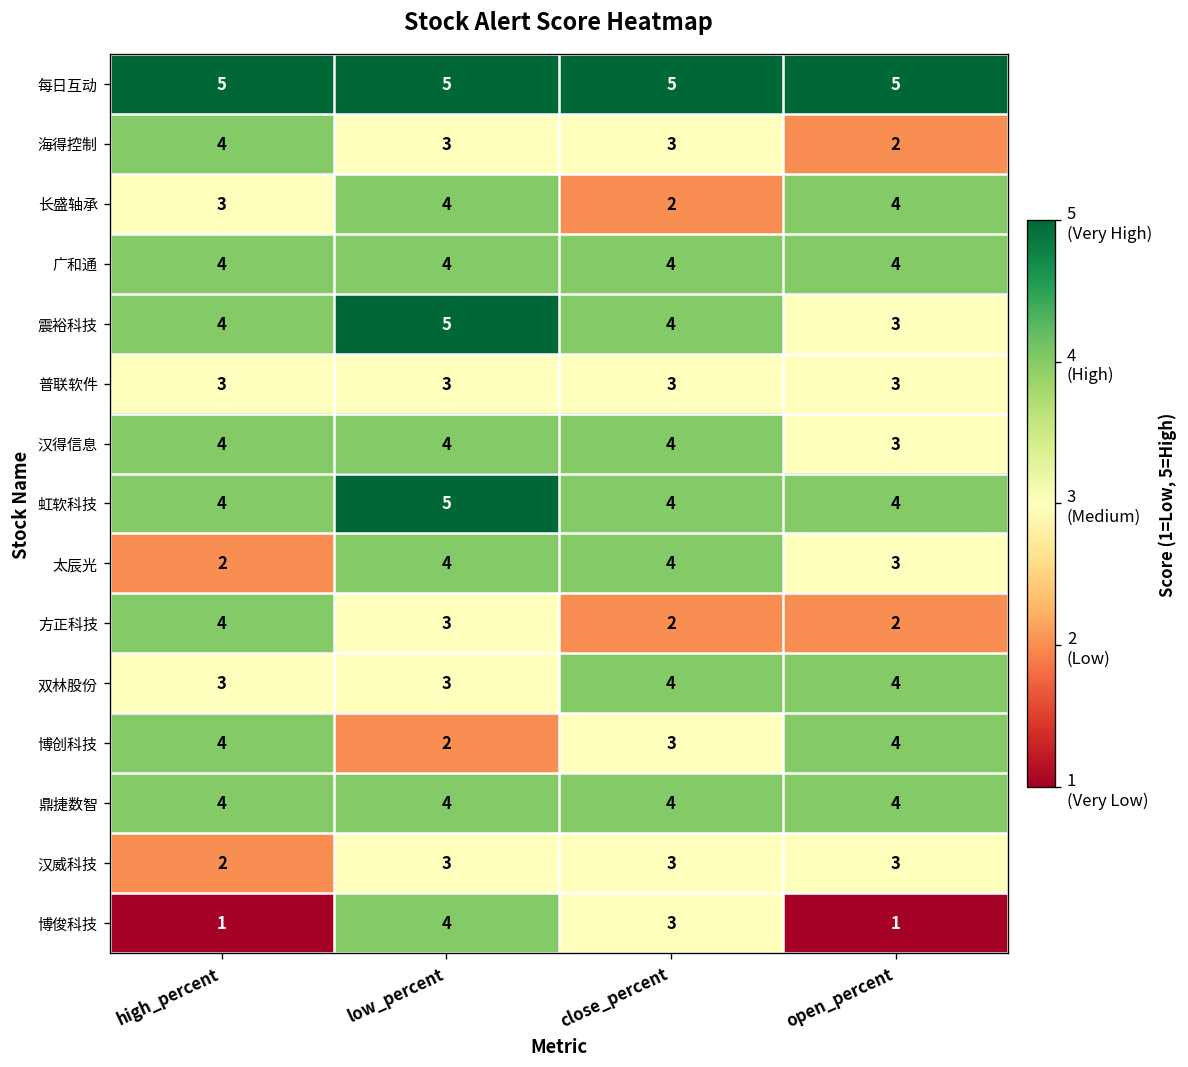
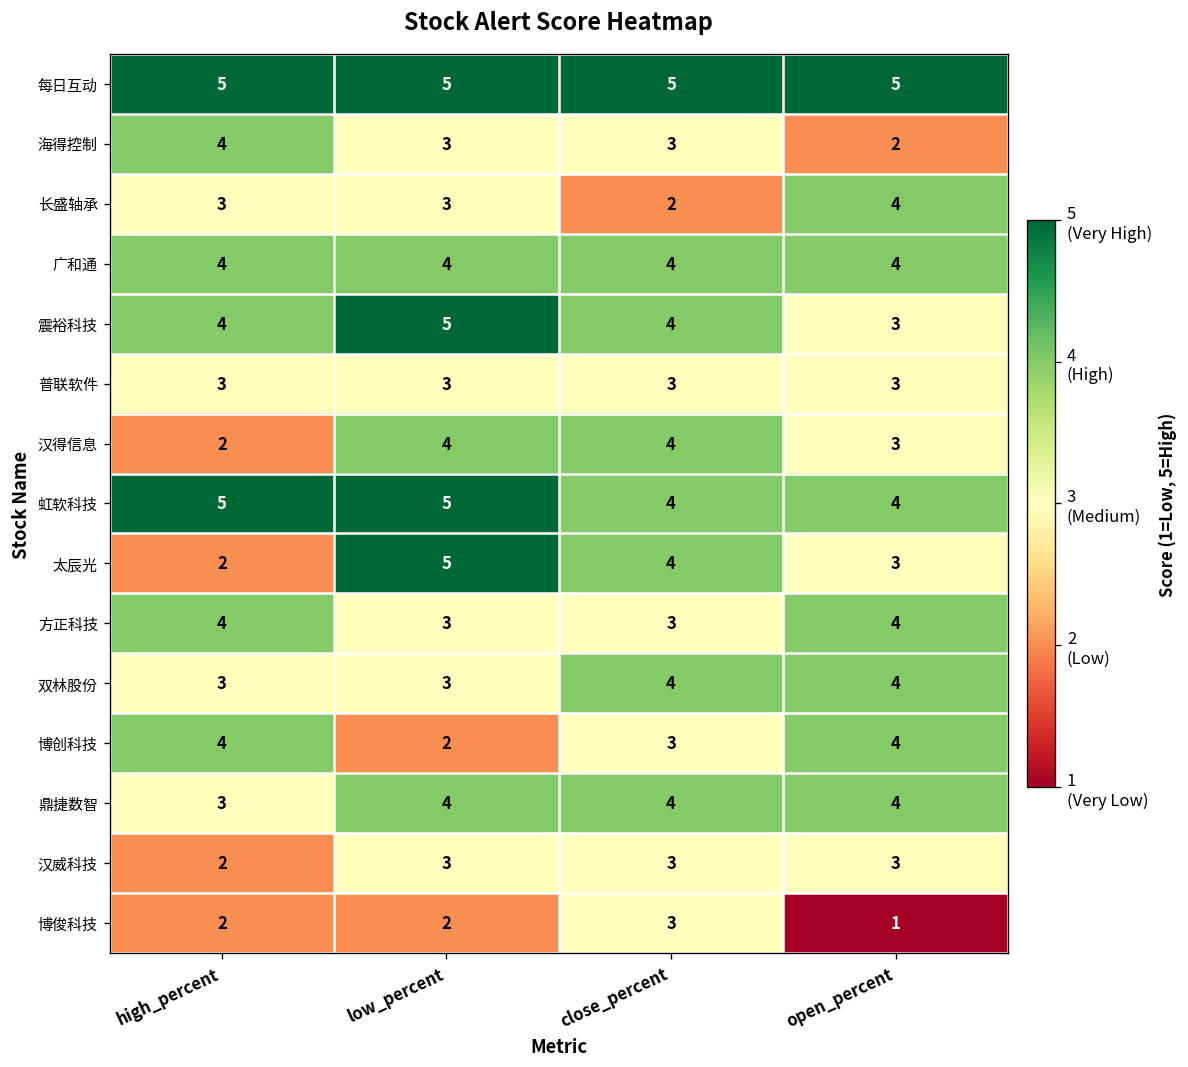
长盛轴承, low_percent: 4 -> 3
汉得信息, high_percent: 4 -> 2
虹软科技, high_percent: 4 -> 5
太辰光, low_percent: 4 -> 5
方正科技, close_percent: 2 -> 3
方正科技, open_percent: 2 -> 4
鼎捷数智, high_percent: 4 -> 3
博俊科技, high_percent: 1 -> 2
博俊科技, low_percent: 4 -> 2
